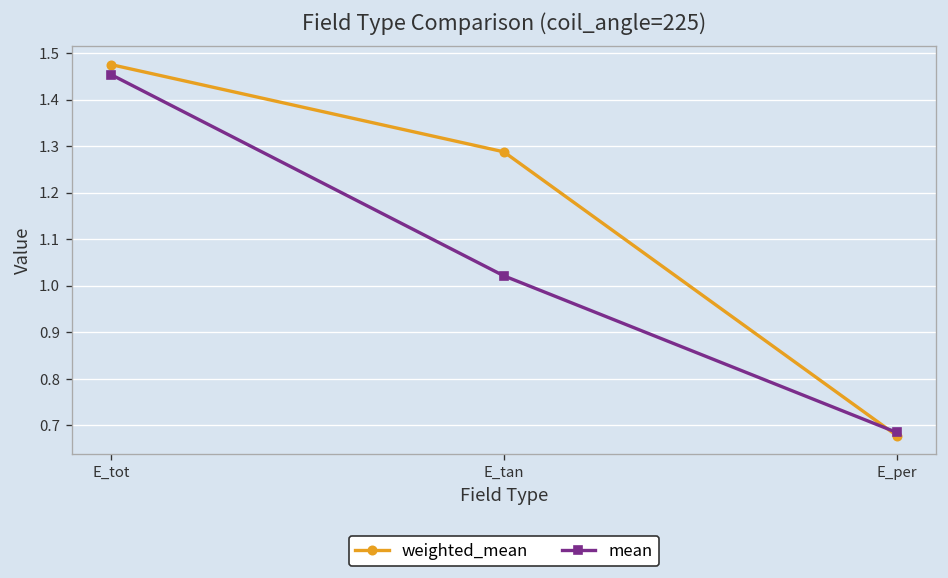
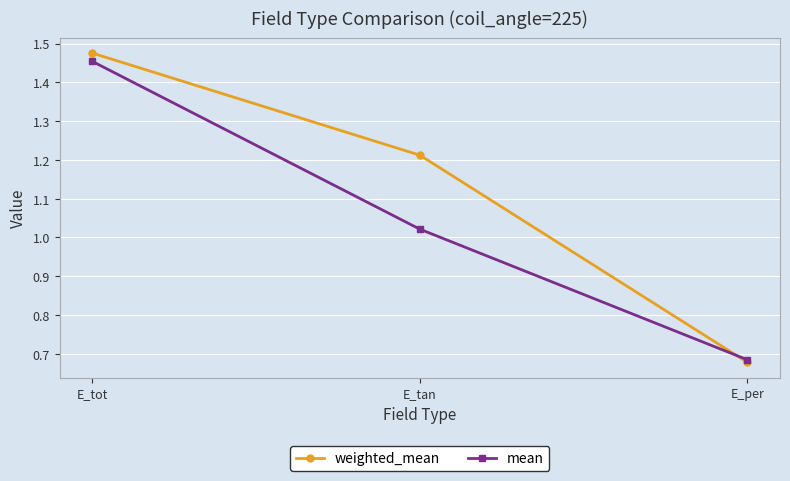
weighted_mean, E_tan: 1.29 -> 1.21
